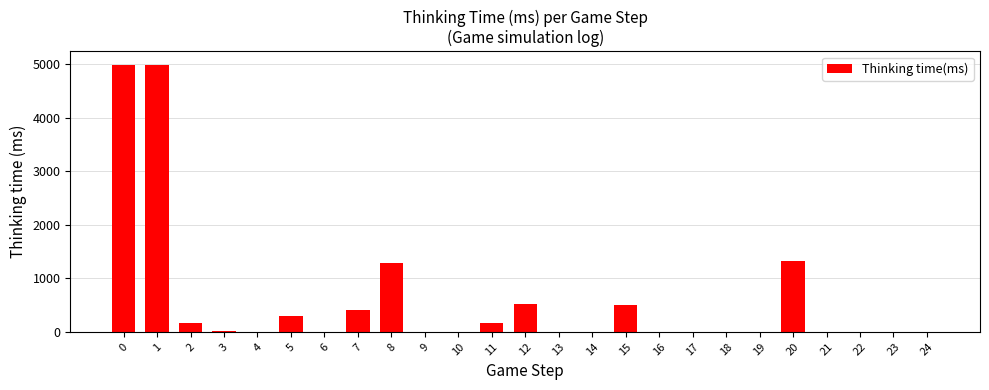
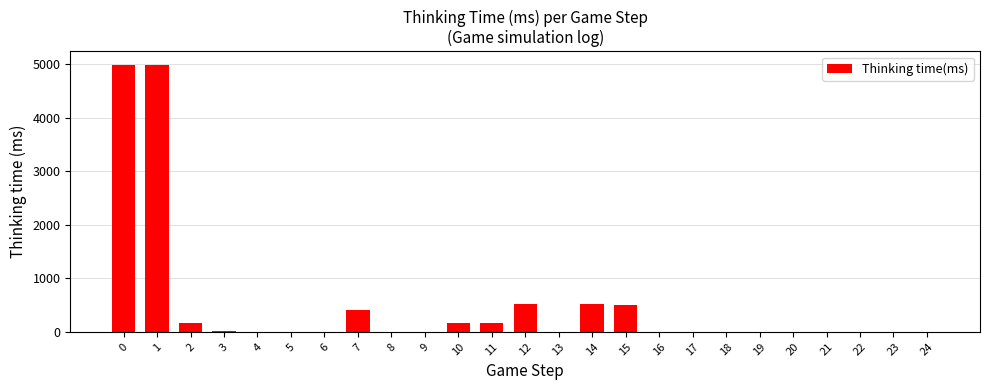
5: 300 -> 0
8: 1300 -> 0
10: 0 -> 200
14: 0 -> 500
20: 1300 -> 0
